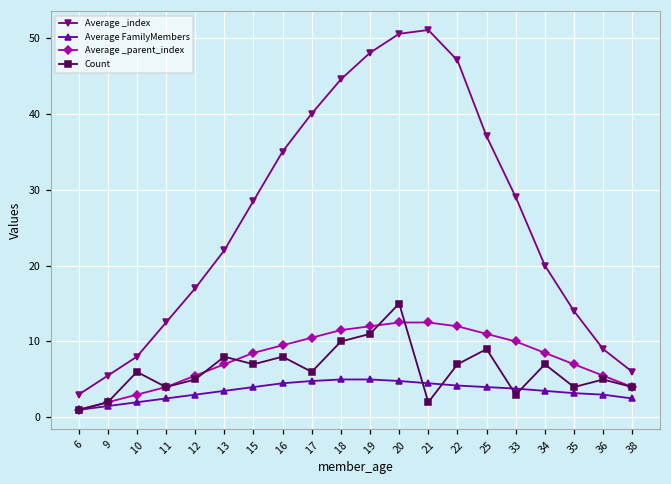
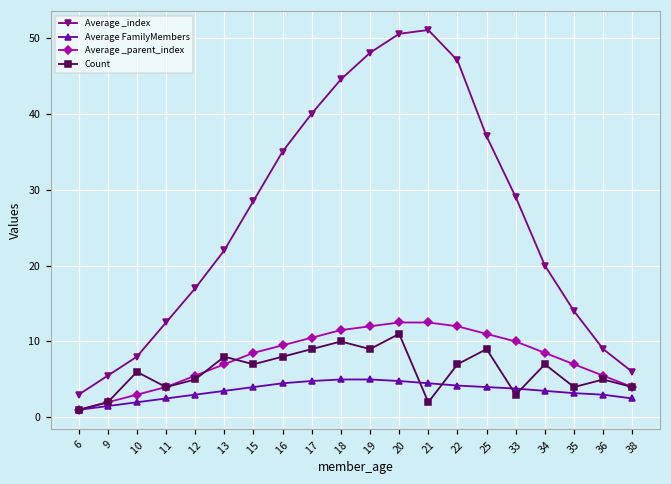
Count, 17: 6 -> 9
Count, 19: 11 -> 9
Count, 20: 15 -> 11
